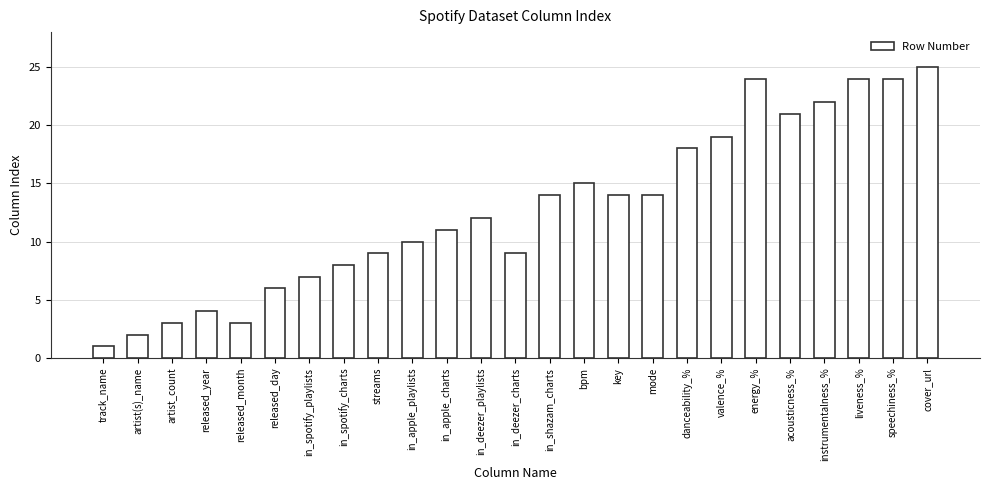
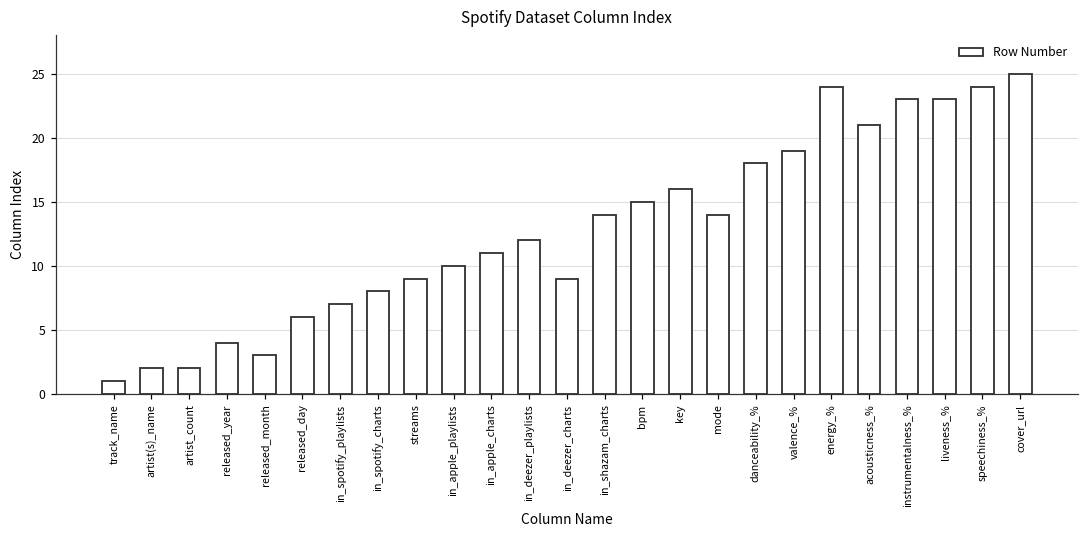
artist_count: 3 -> 2
key: 14 -> 16
instrumentalness_%: 22 -> 23
liveness_%: 24 -> 23
